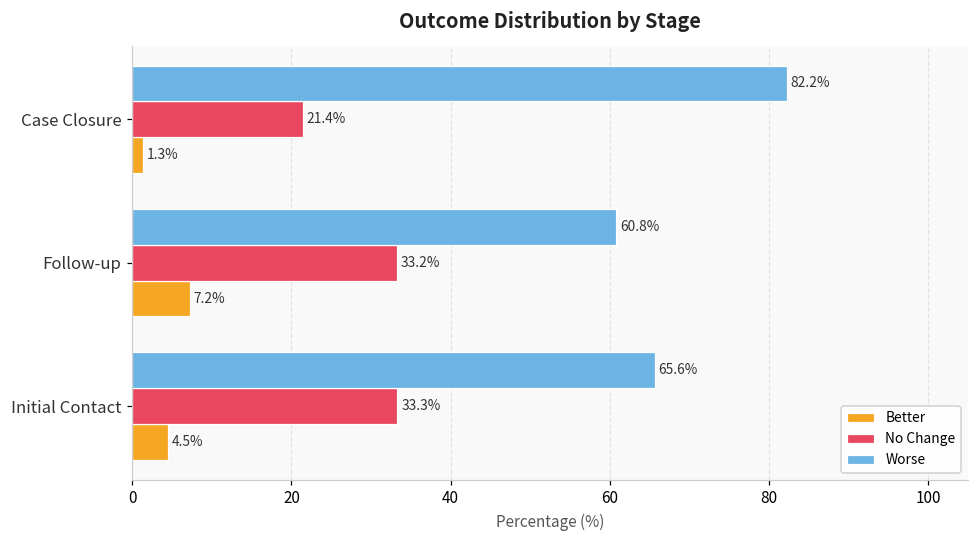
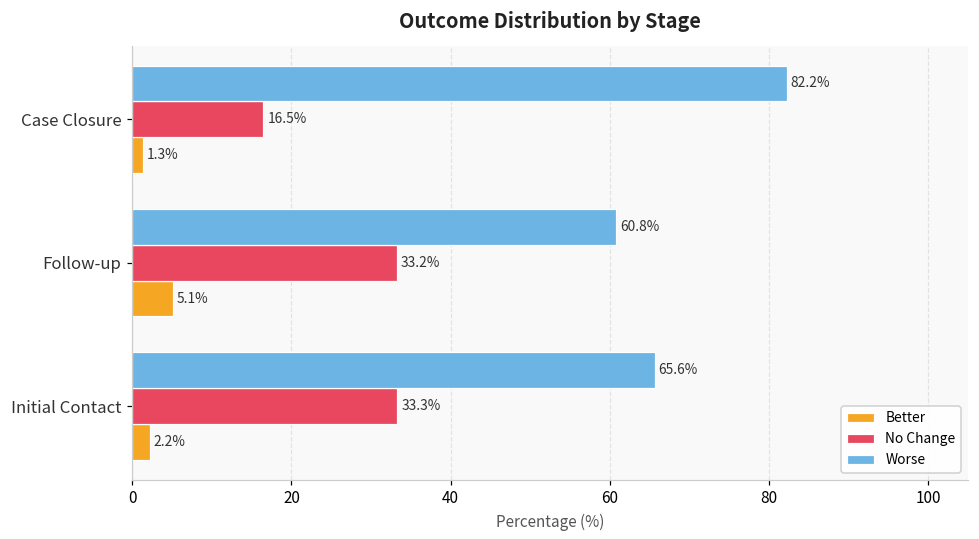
No Change, Case Closure: 21.4% -> 16.5%
Better, Follow-up: 7.2% -> 5.1%
Better, Initial Contact: 4.5% -> 2.2%
